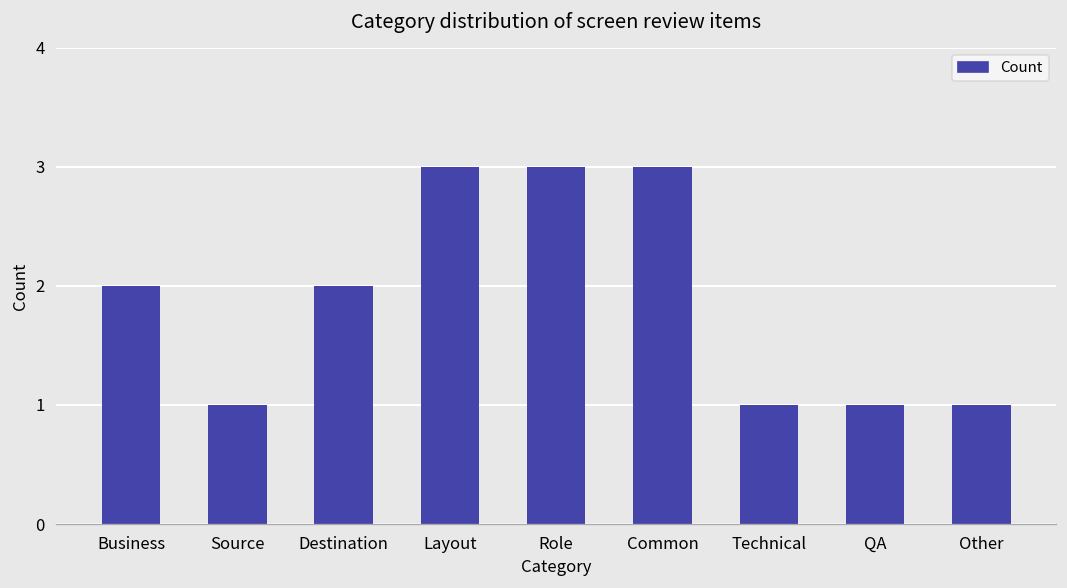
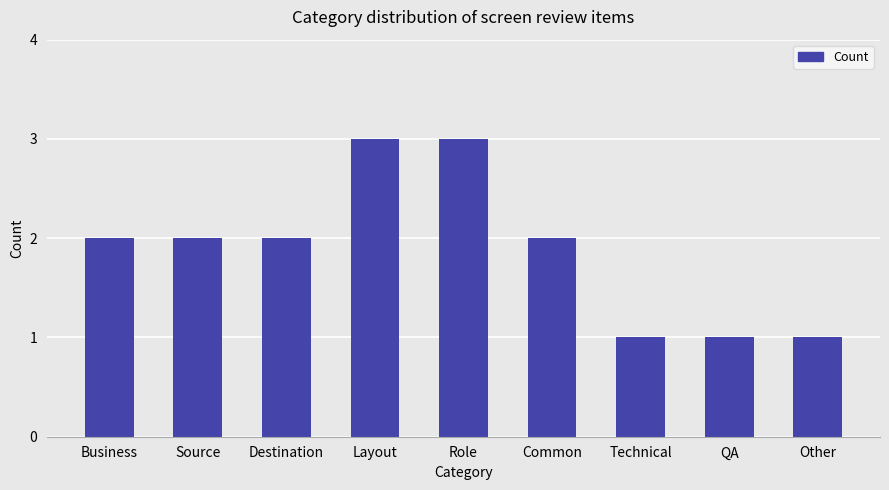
Source: 1 -> 2
Common: 3 -> 2
